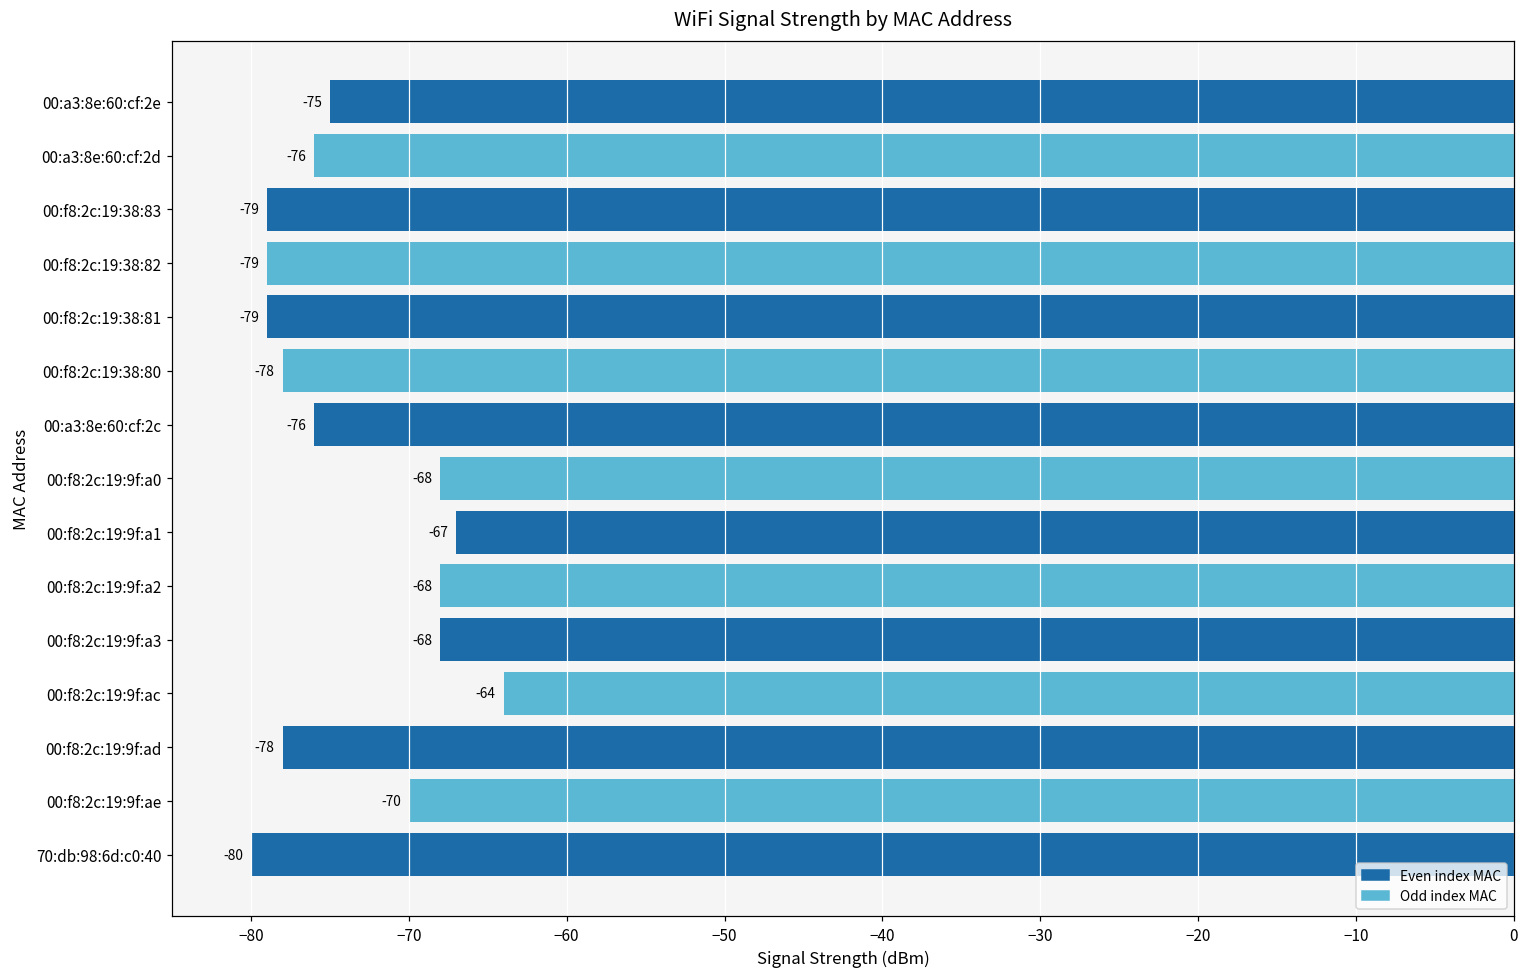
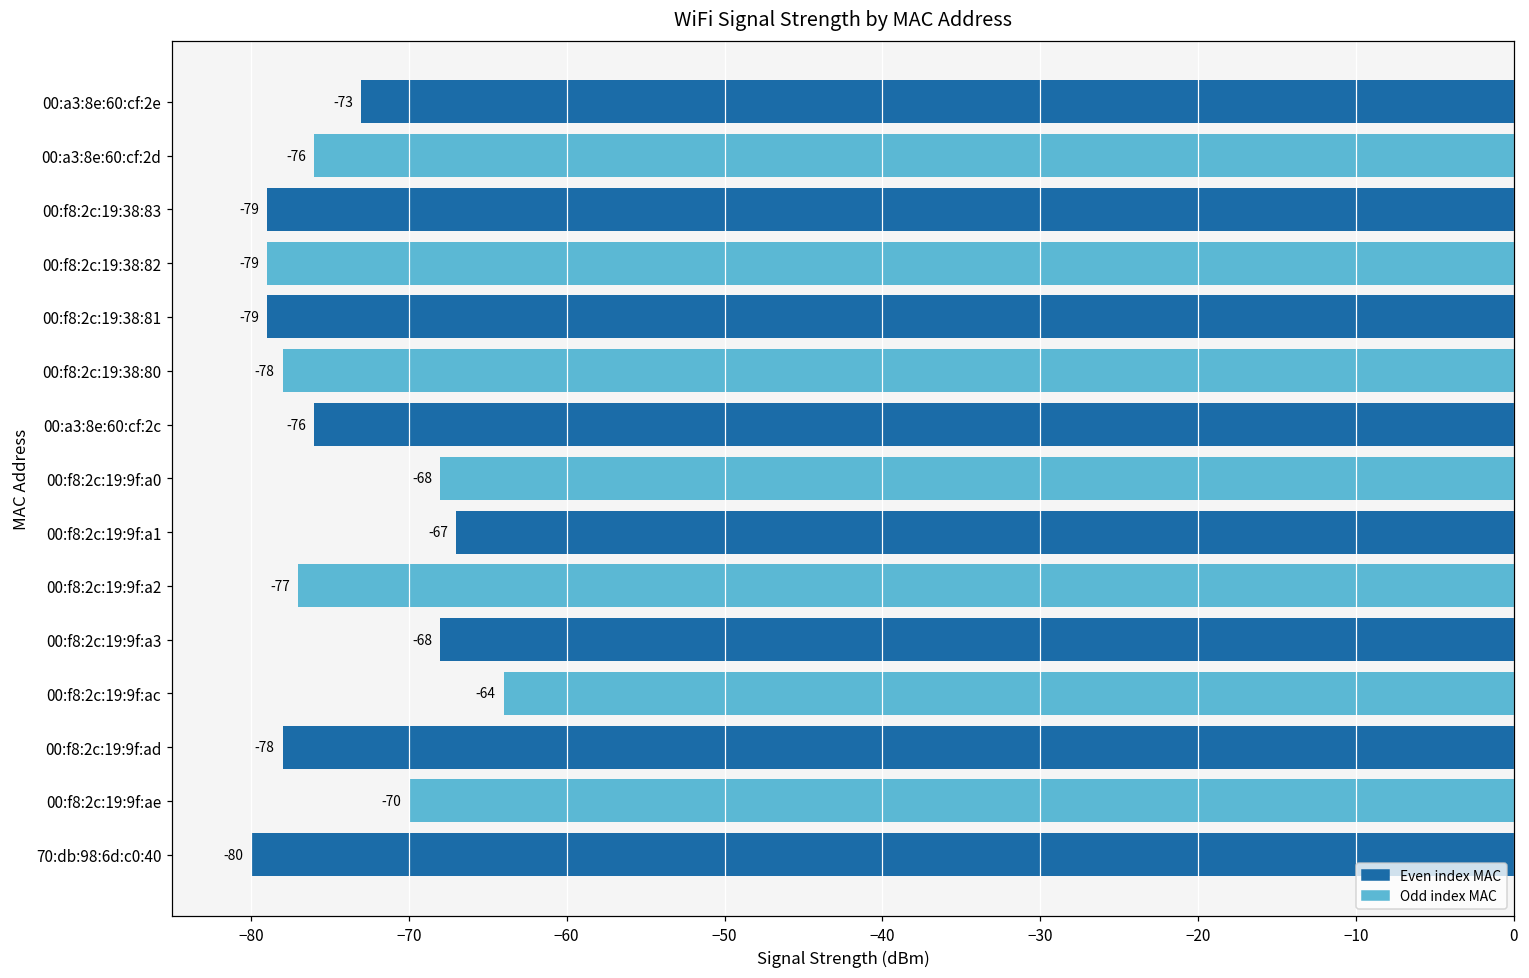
00:a3:8e:60:cf:2e: -75 -> -73
00:f8:2c:19:9f:a2: -68 -> -77
